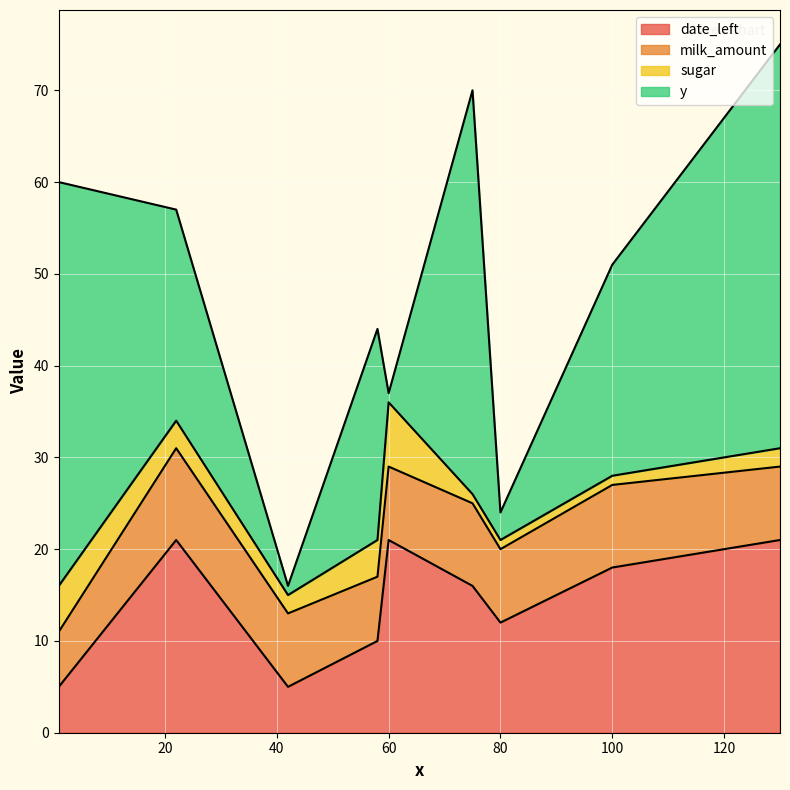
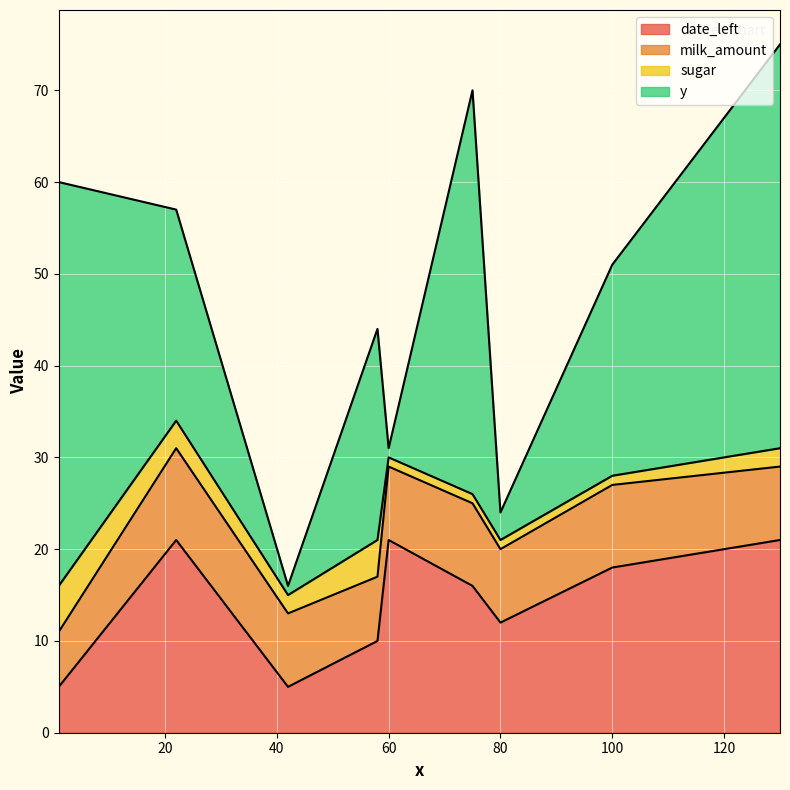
sugar, 60: 7 -> 1
